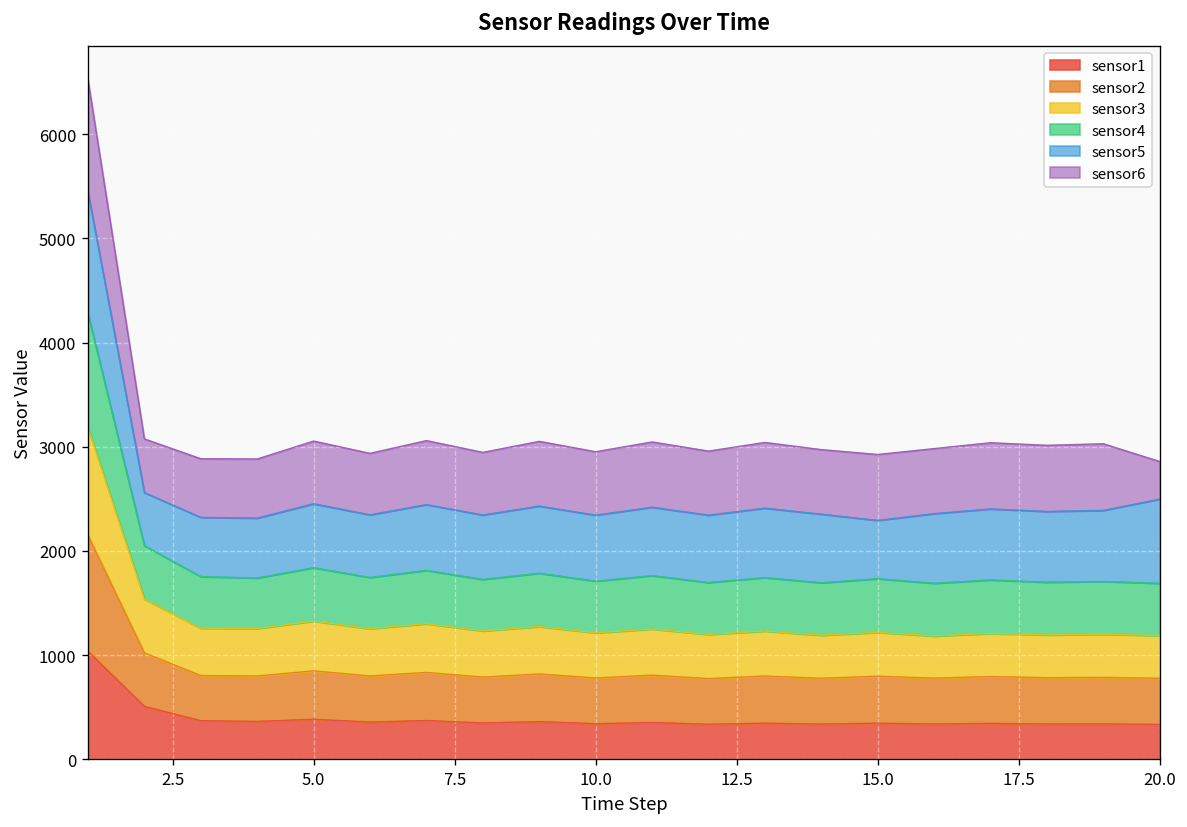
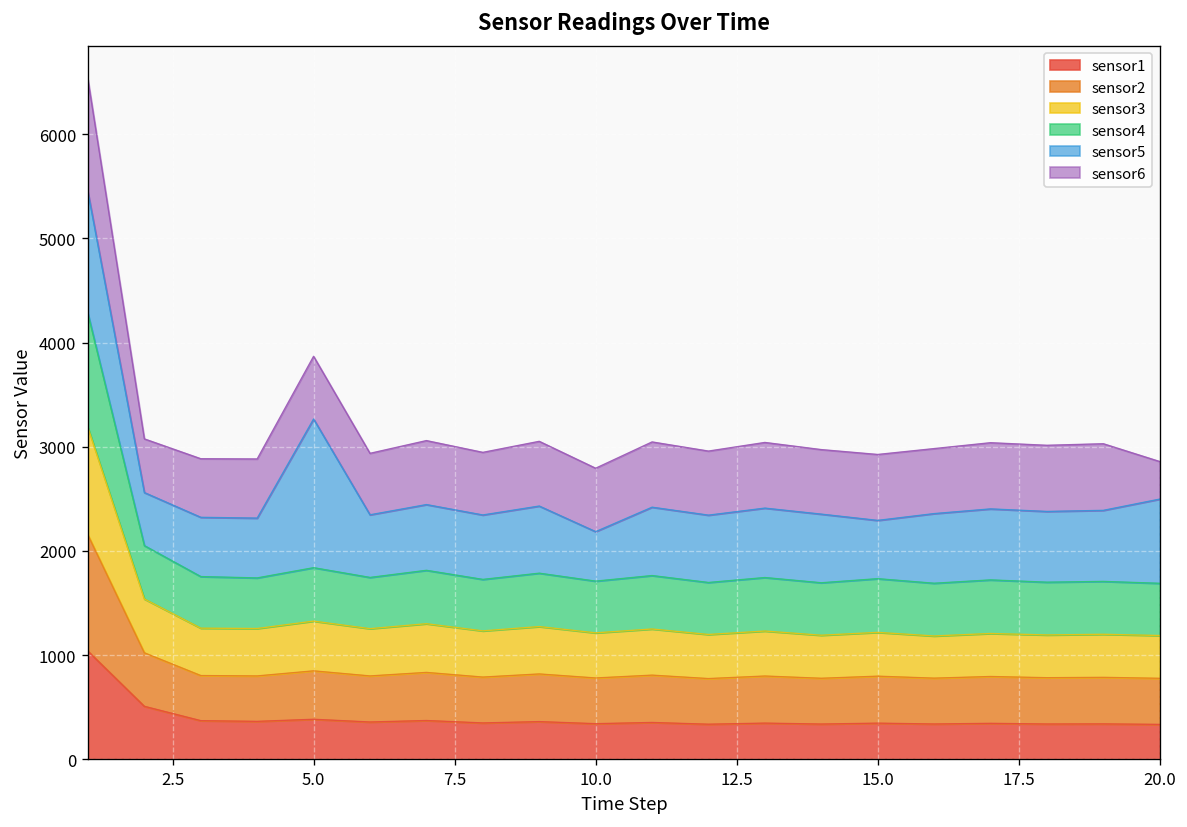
sensor5, 5.0: 600 -> 1400
sensor5, 10.0: 600 -> 500
